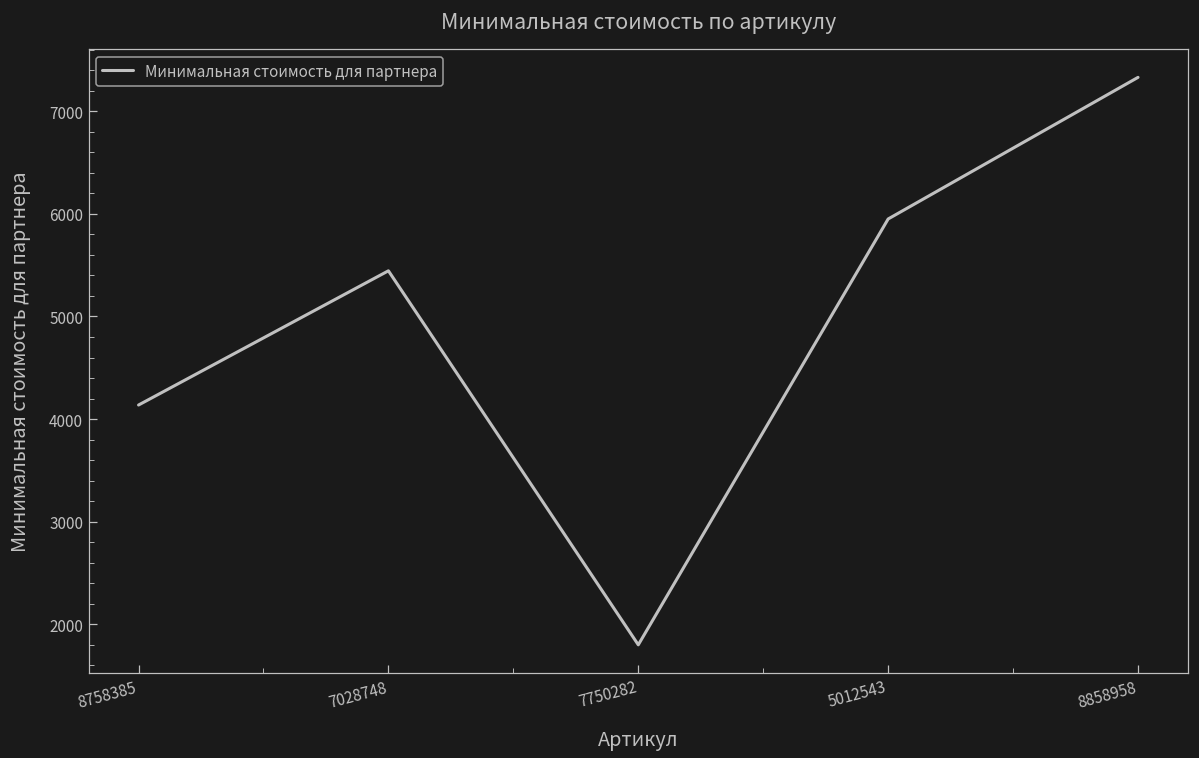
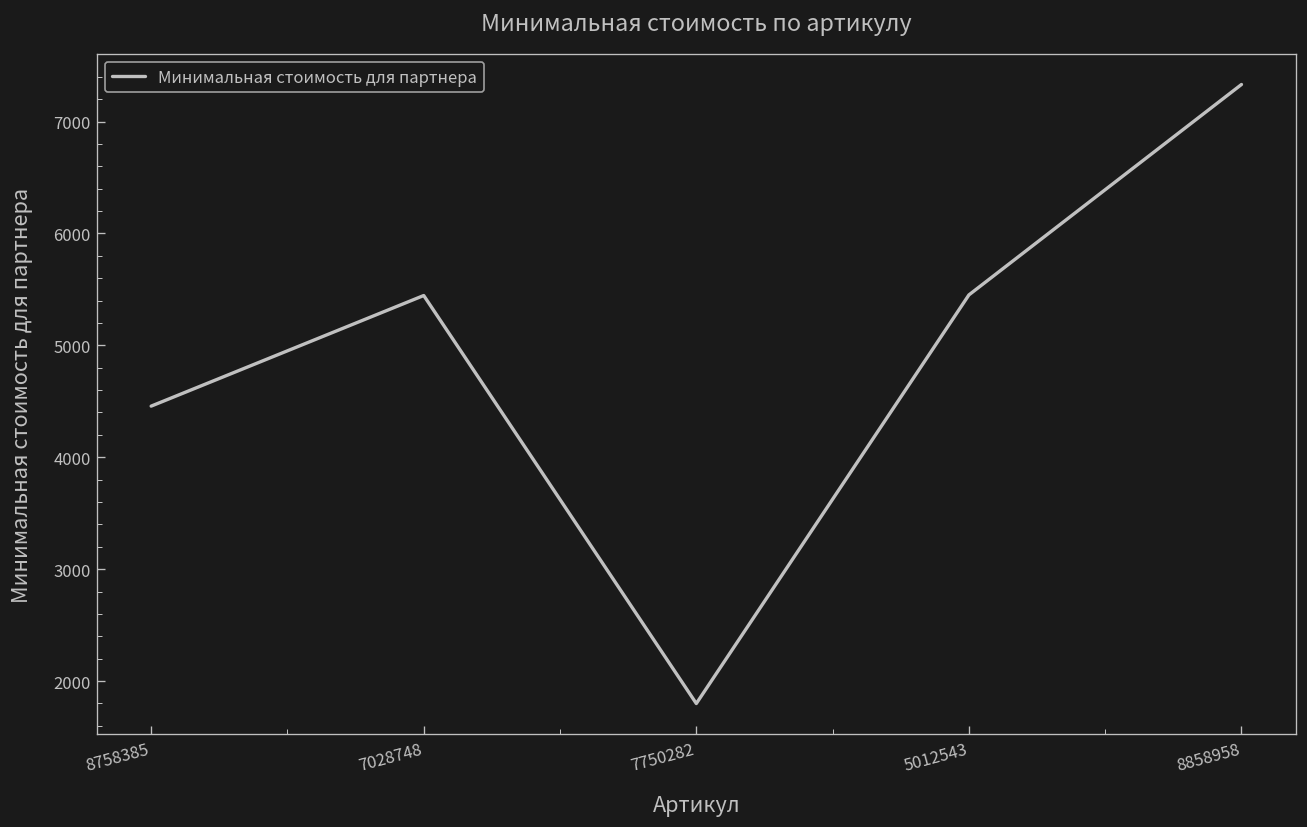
8758385: 4100 -> 4500
5012543: 6000 -> 5500
